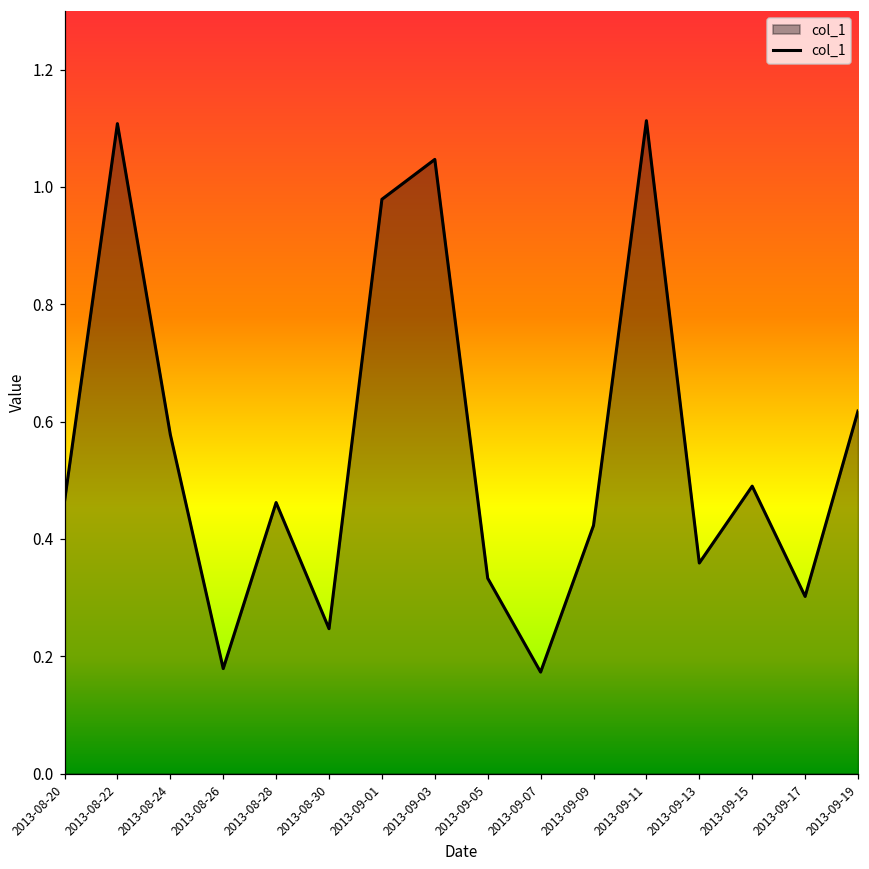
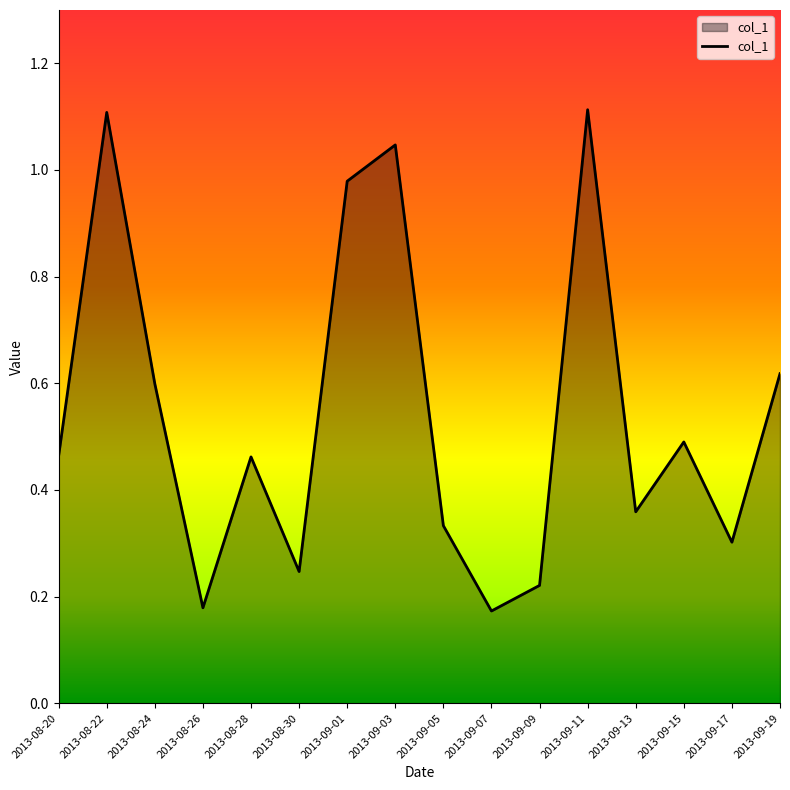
2013-08-24: 0.58 -> 0.60
2013-09-09: 0.42 -> 0.22
